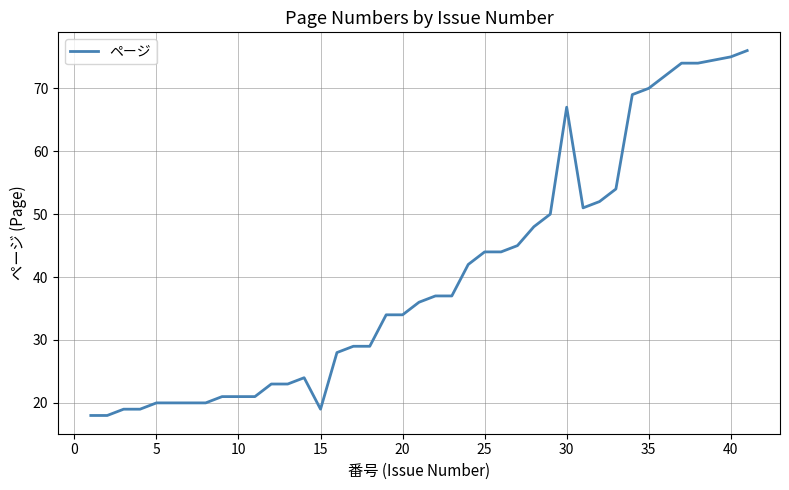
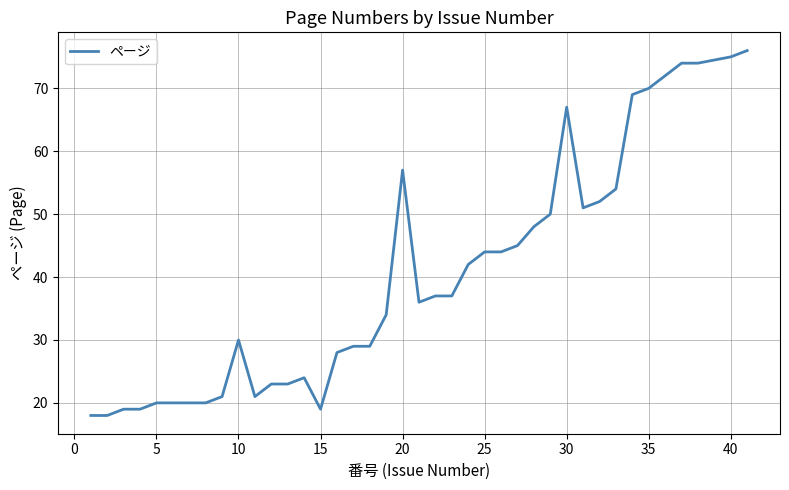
10: 21 -> 30
20: 34 -> 57
